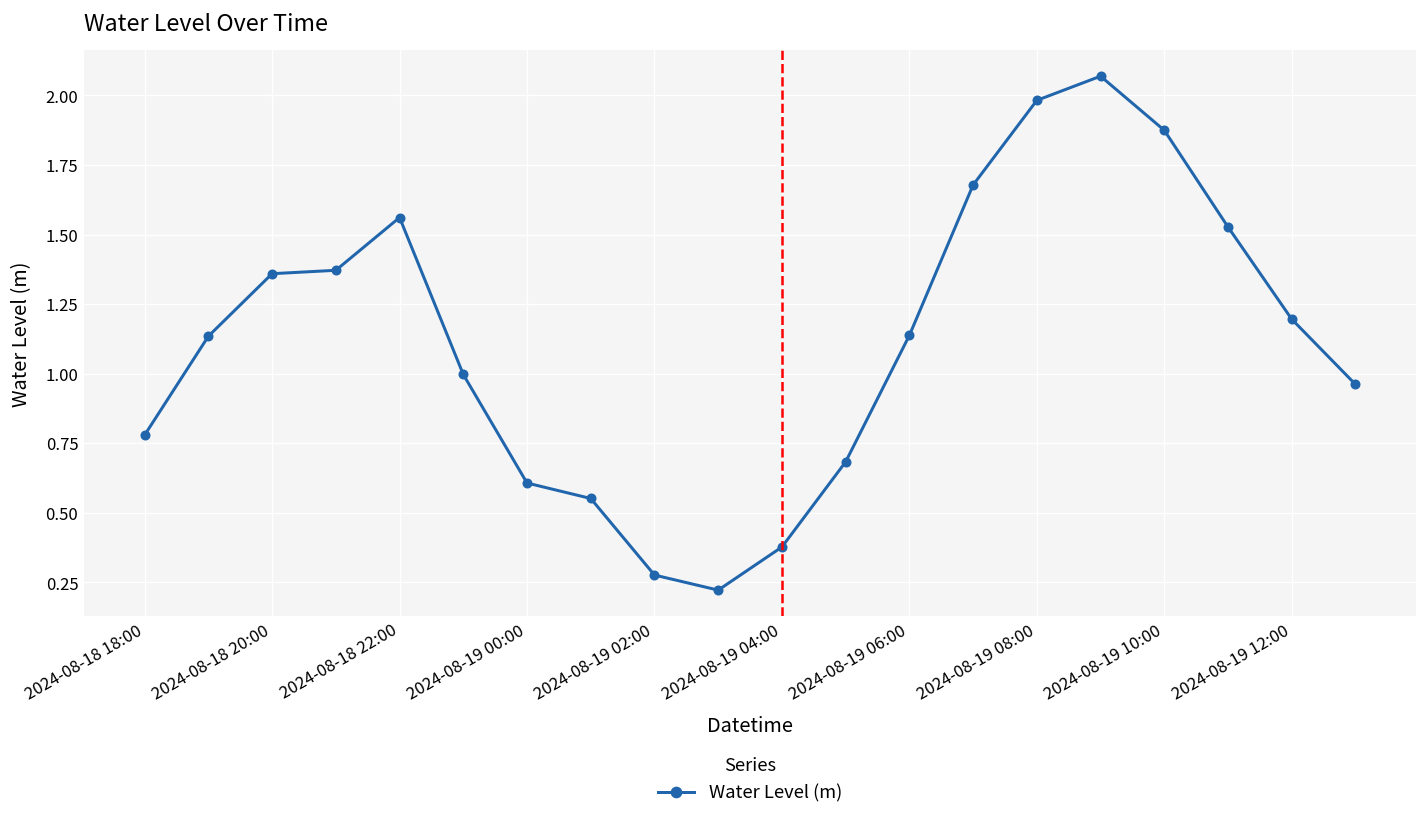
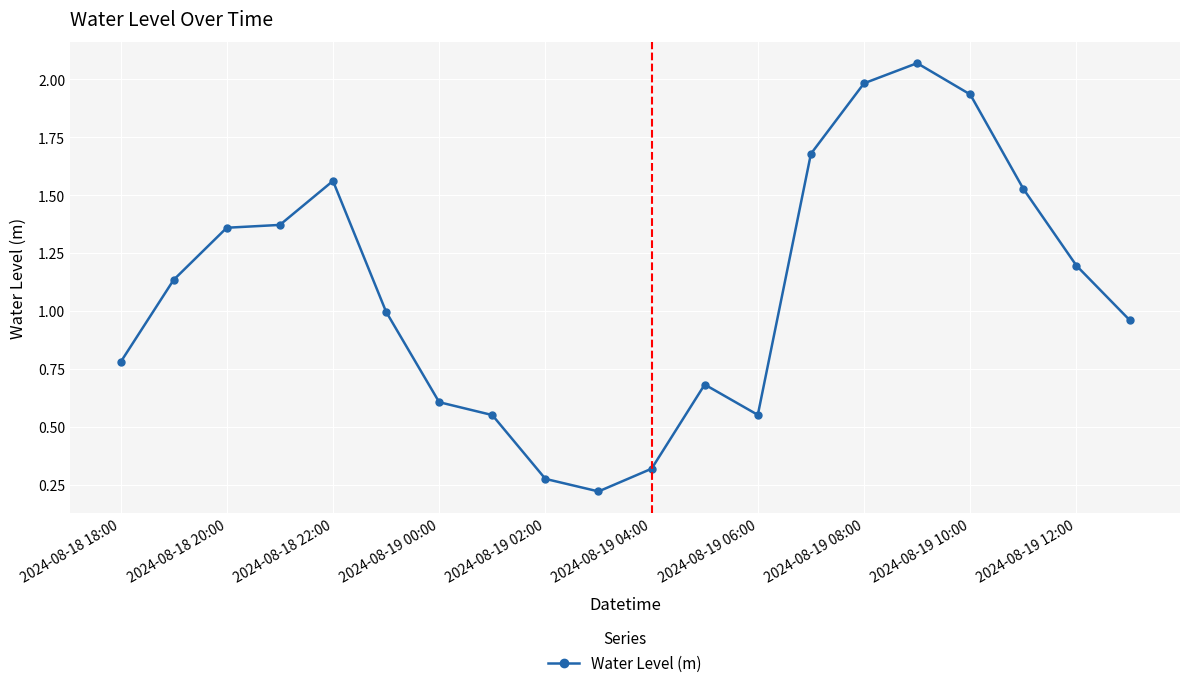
2024-08-19 04:00: 0.38 -> 0.32
2024-08-19 06:00: 1.14 -> 0.55
2024-08-19 10:00: 1.87 -> 1.93
